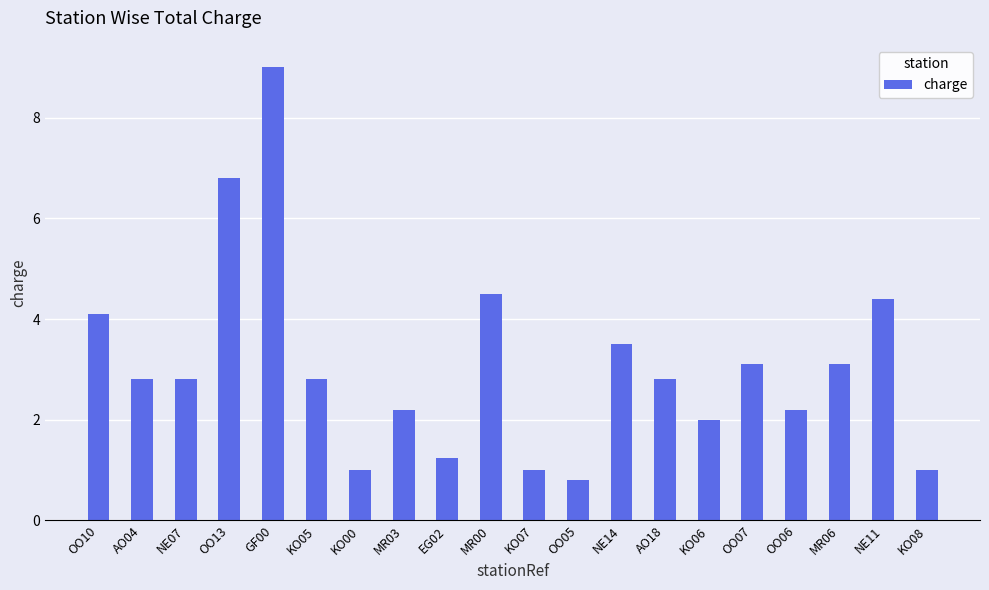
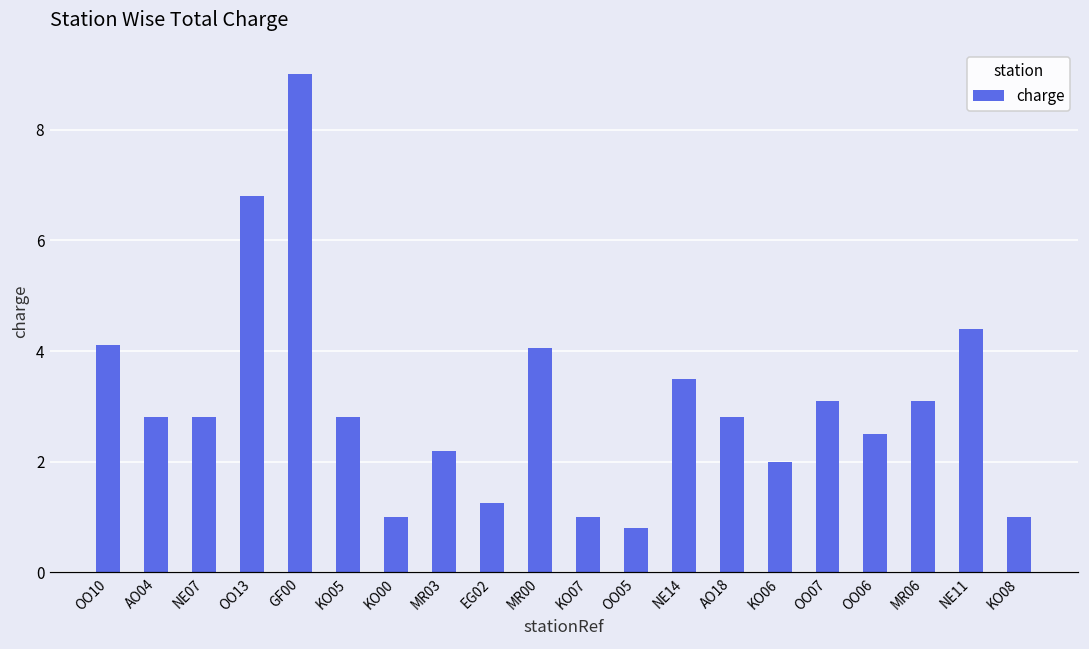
MR00: 4.5 -> 4.1
OO06: 2.2 -> 2.5
